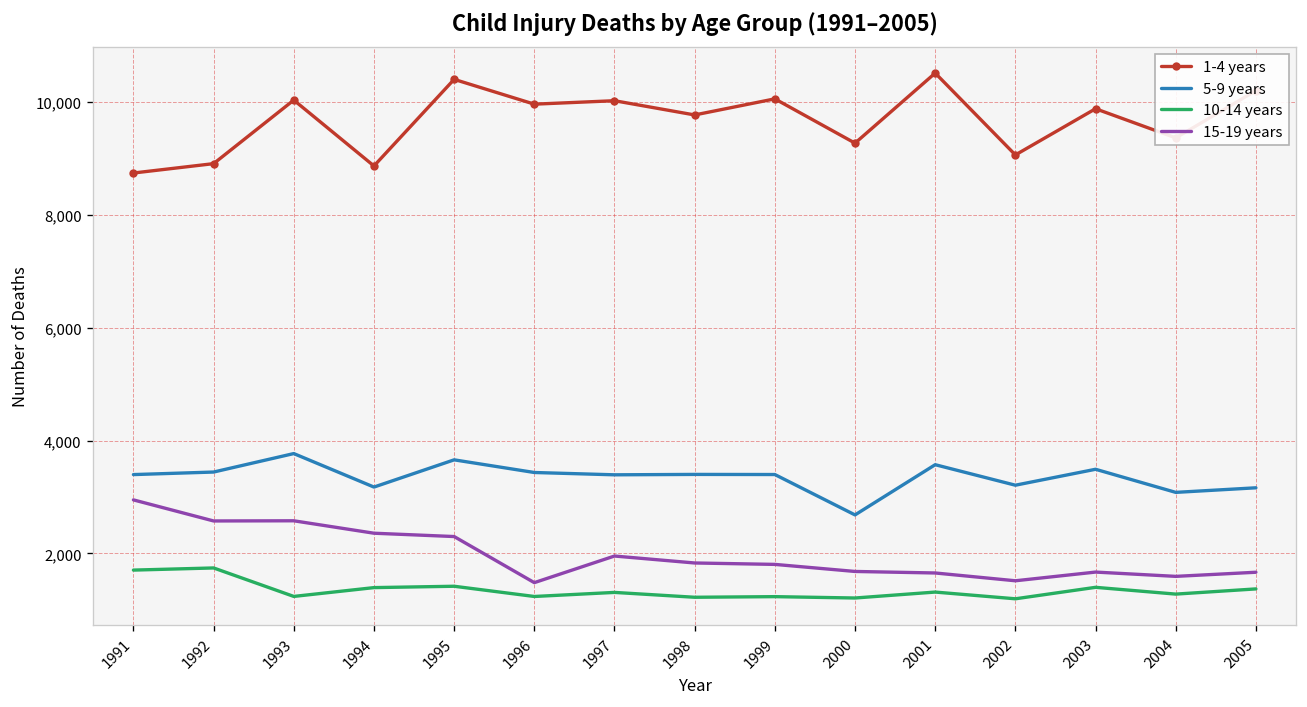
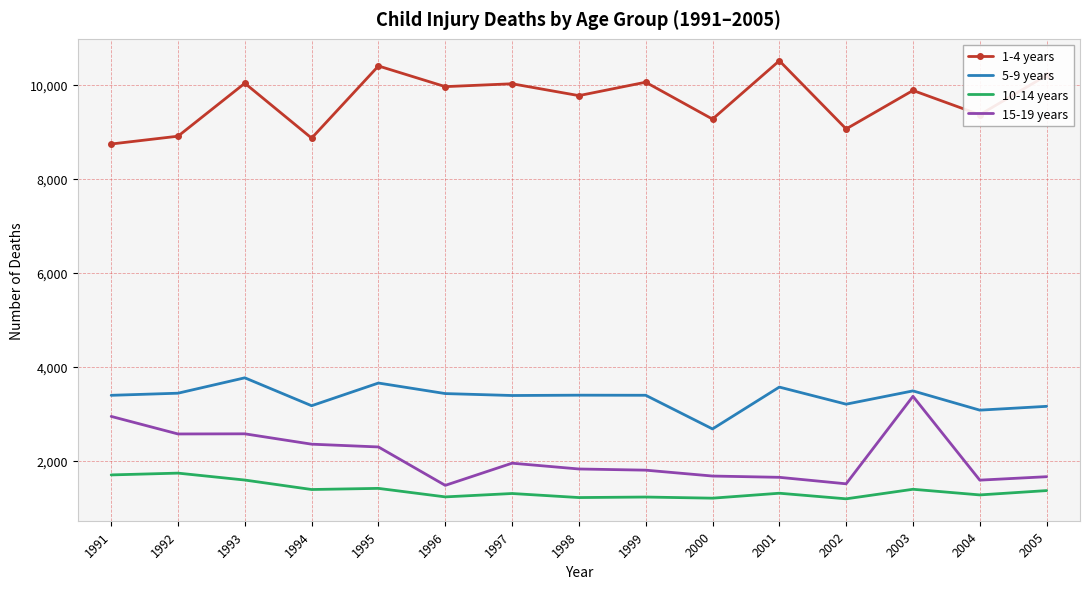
10-14 years, 1993: 1,200 -> 1,600
15-19 years, 2003: 1,700 -> 3,400
